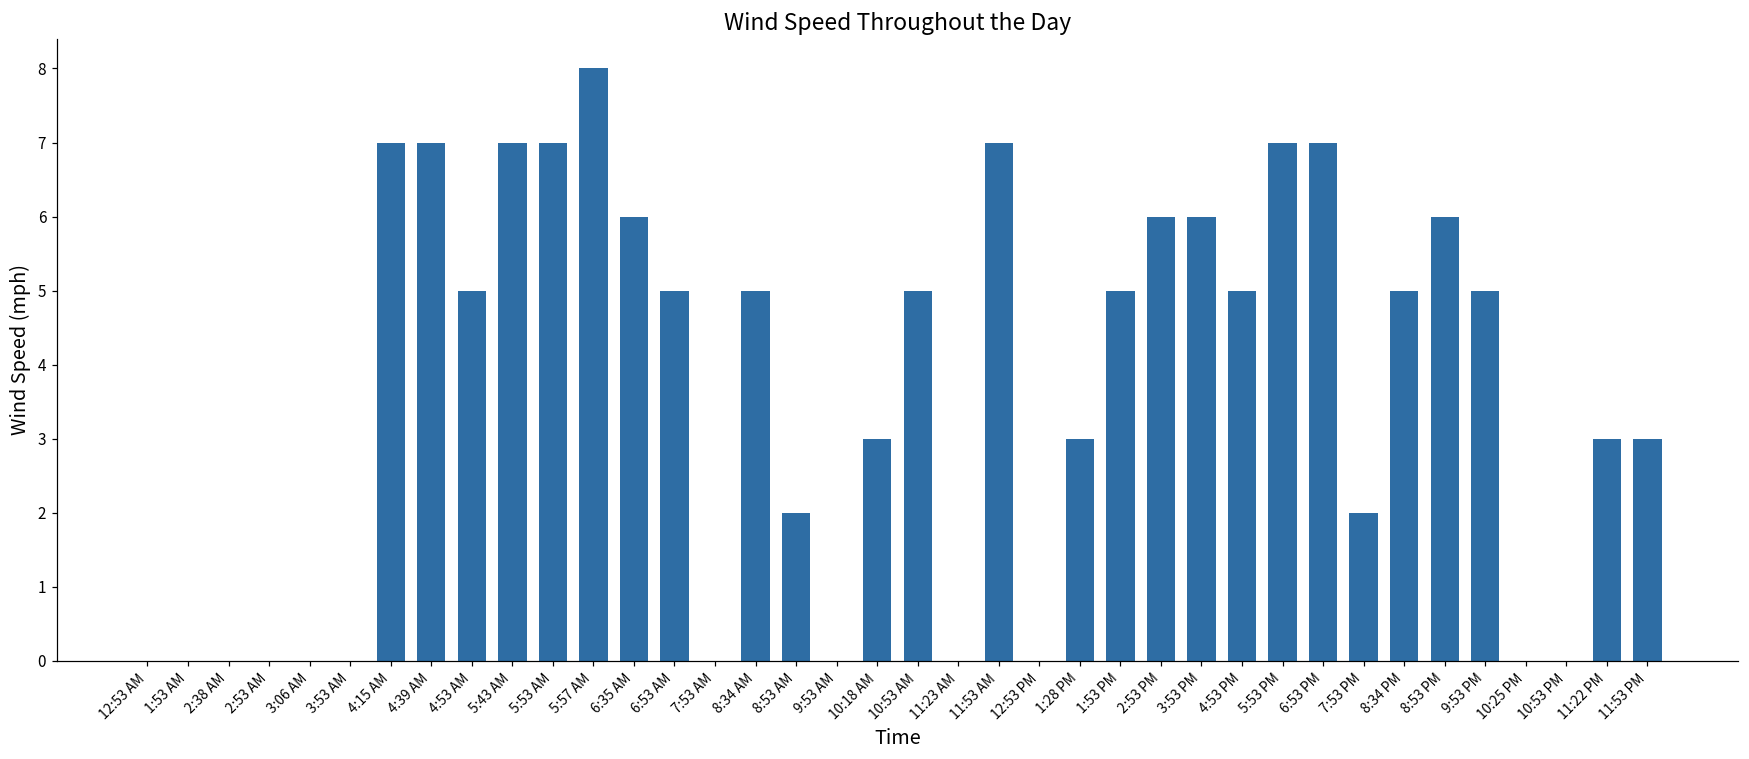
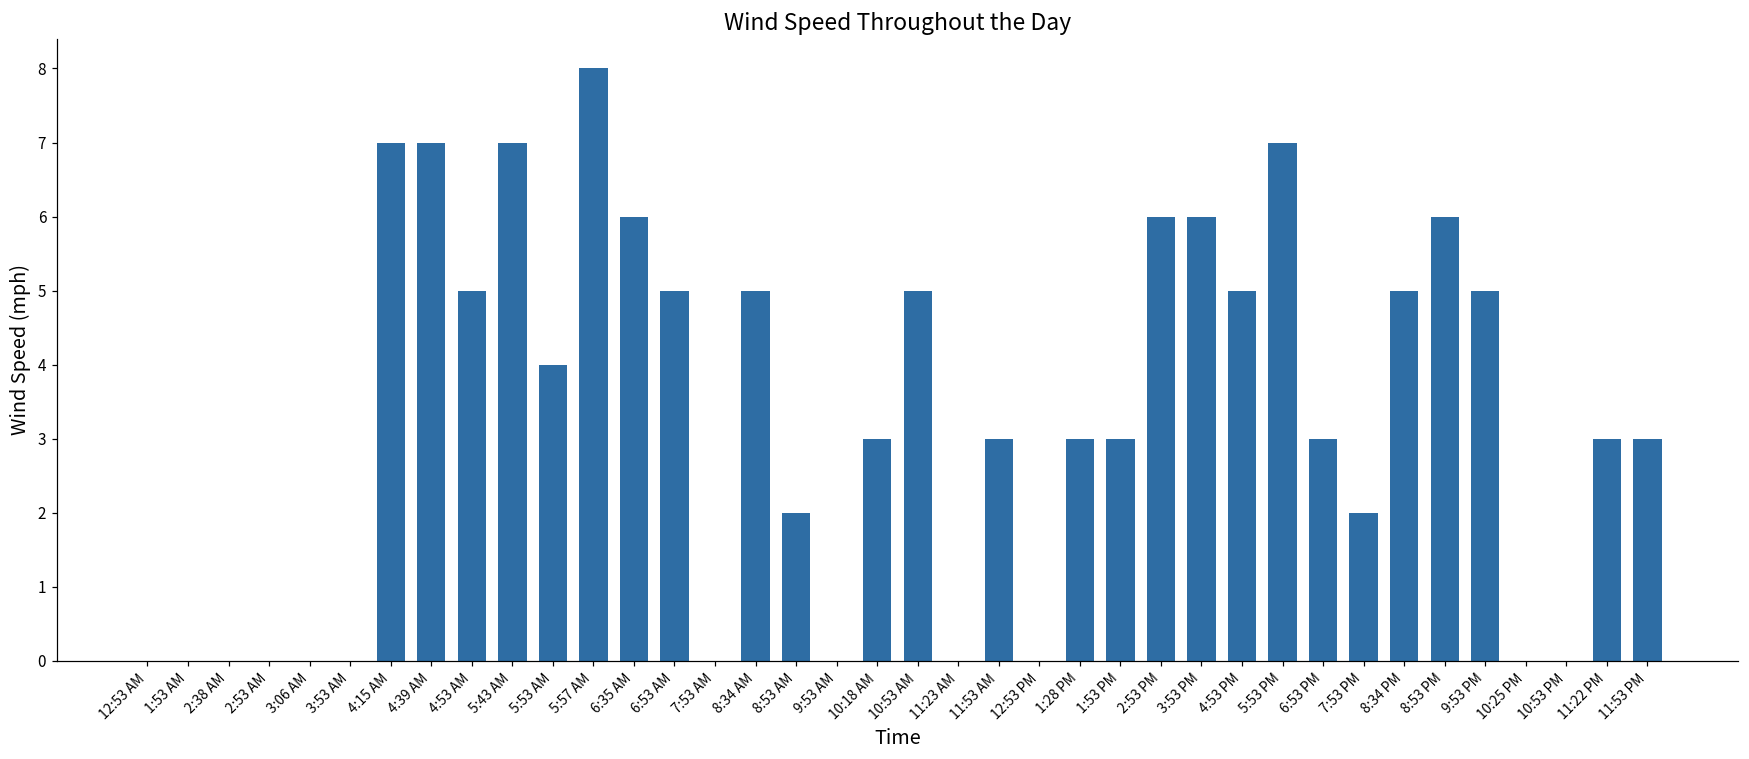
5:53 AM: 7 -> 4
11:53 AM: 7 -> 3
1:53 PM: 5 -> 3
6:53 PM: 7 -> 3
